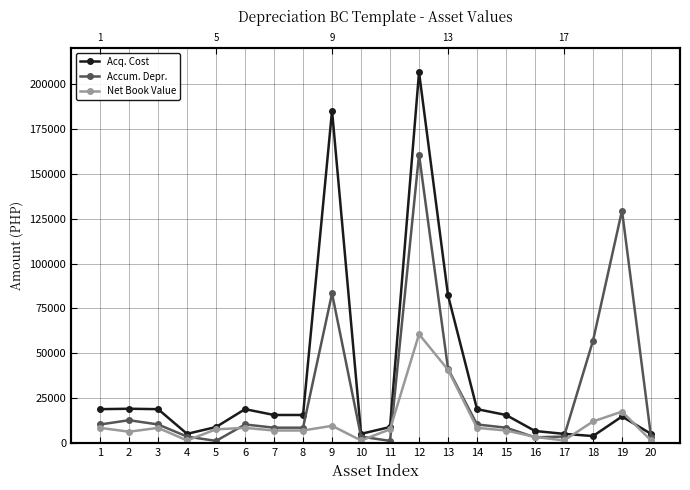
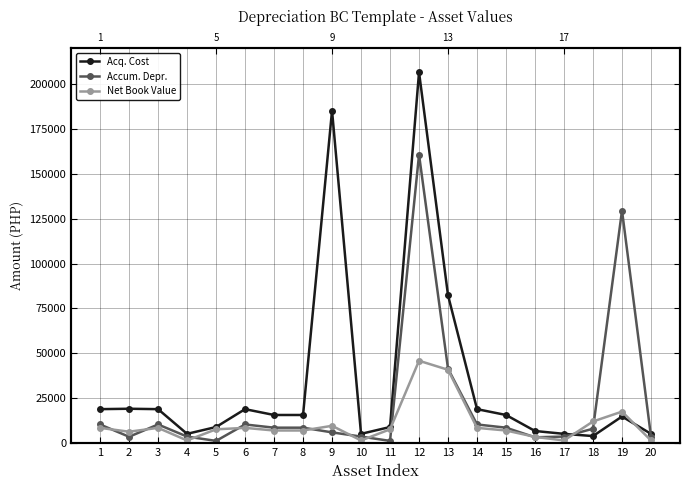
Accum. Depr., 2: 13000 -> 4000
Accum. Depr., 9: 83000 -> 6000
Net Book Value, 12: 61000 -> 46000
Accum. Depr., 18: 57000 -> 8000
